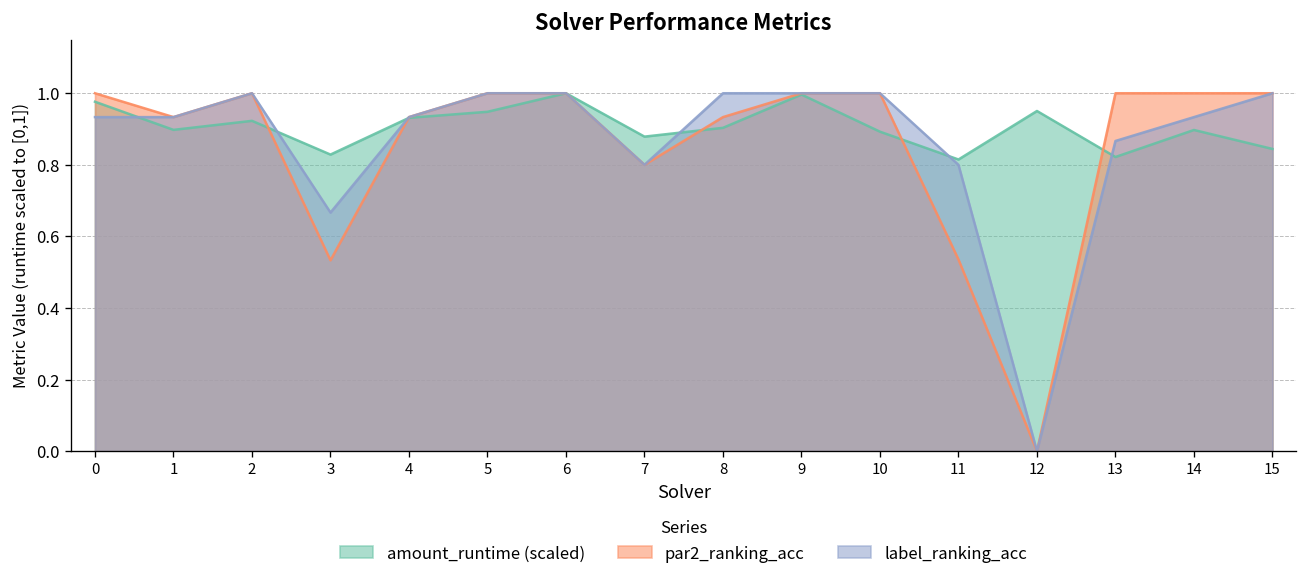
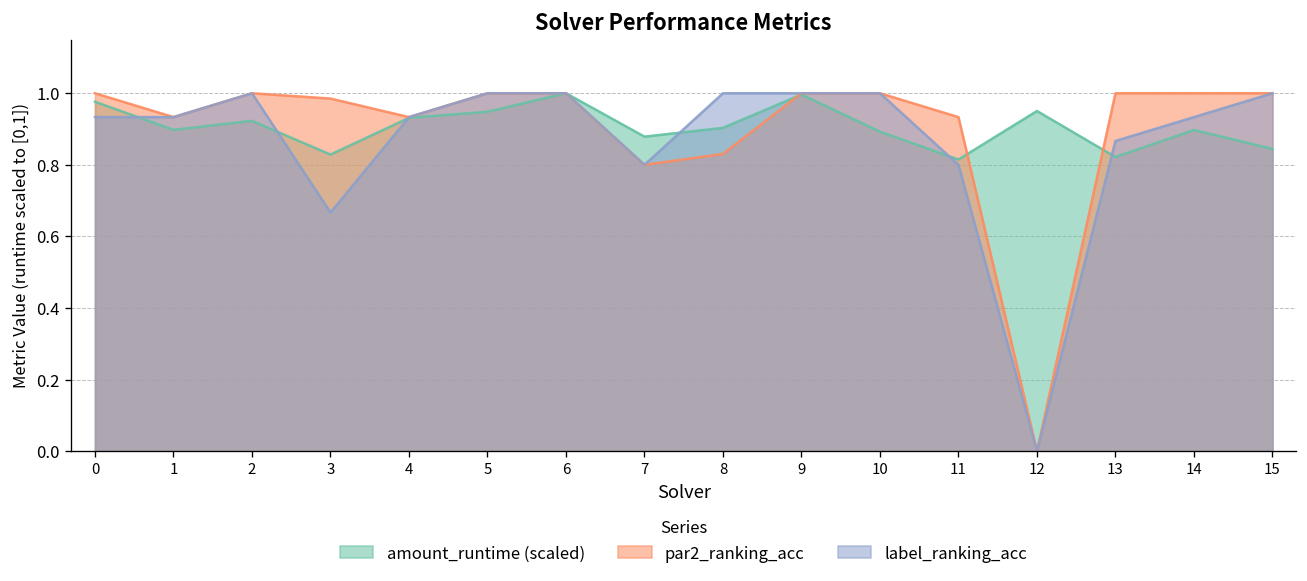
par2_ranking_acc, 3: 0.53 -> 0.99
par2_ranking_acc, 8: 0.93 -> 0.83
par2_ranking_acc, 11: 0.54 -> 0.93
